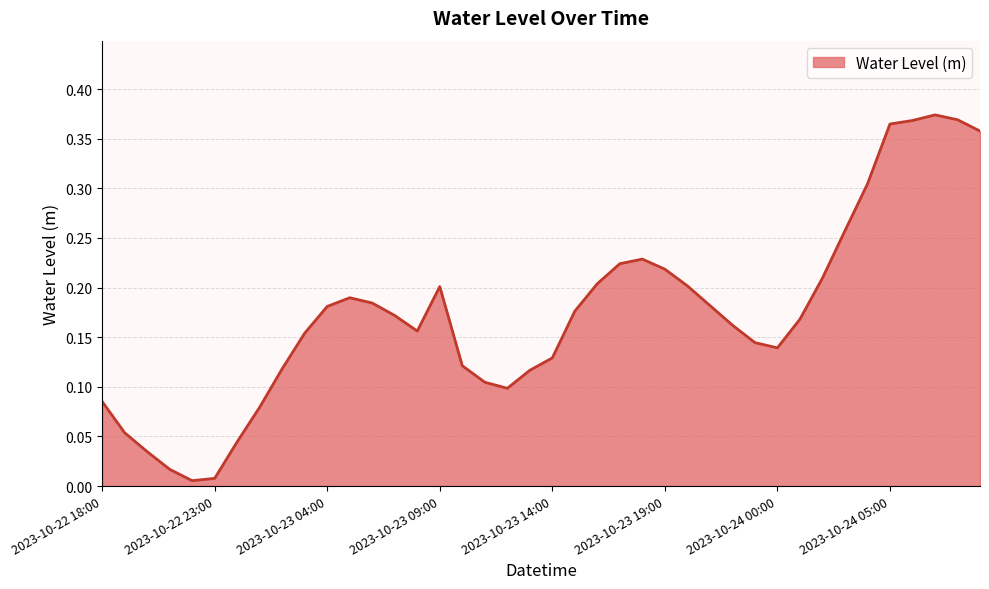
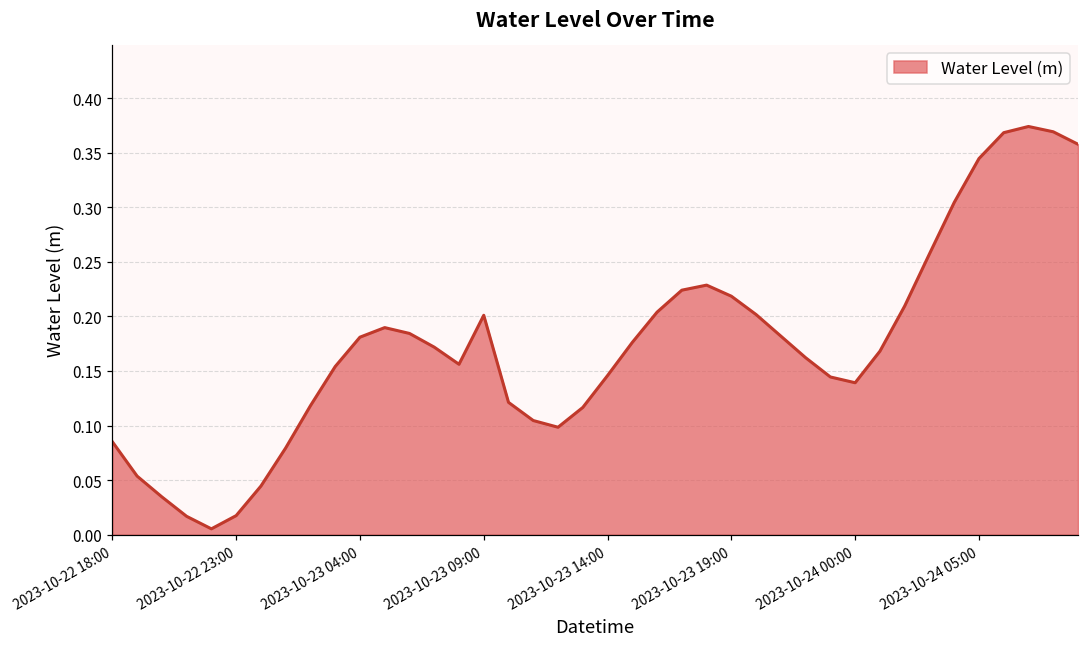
2023-10-22 23:00: 0.01 -> 0.02
2023-10-23 14:00: 0.13 -> 0.15
2023-10-24 05:00: 0.36 -> 0.34
